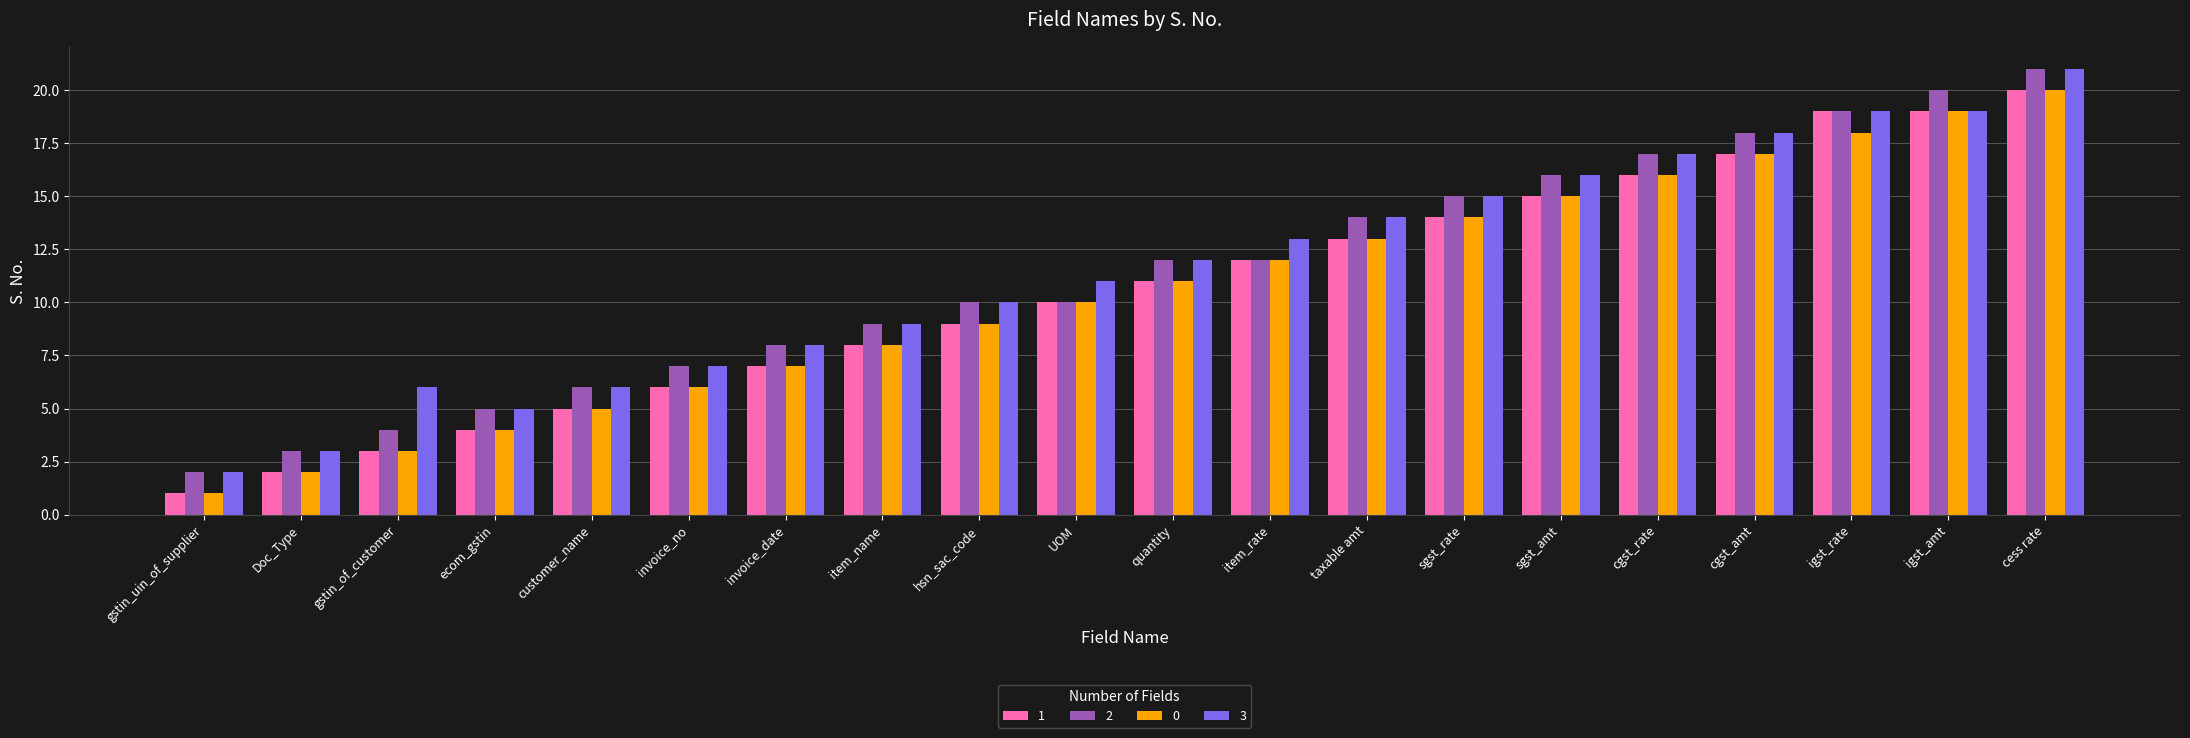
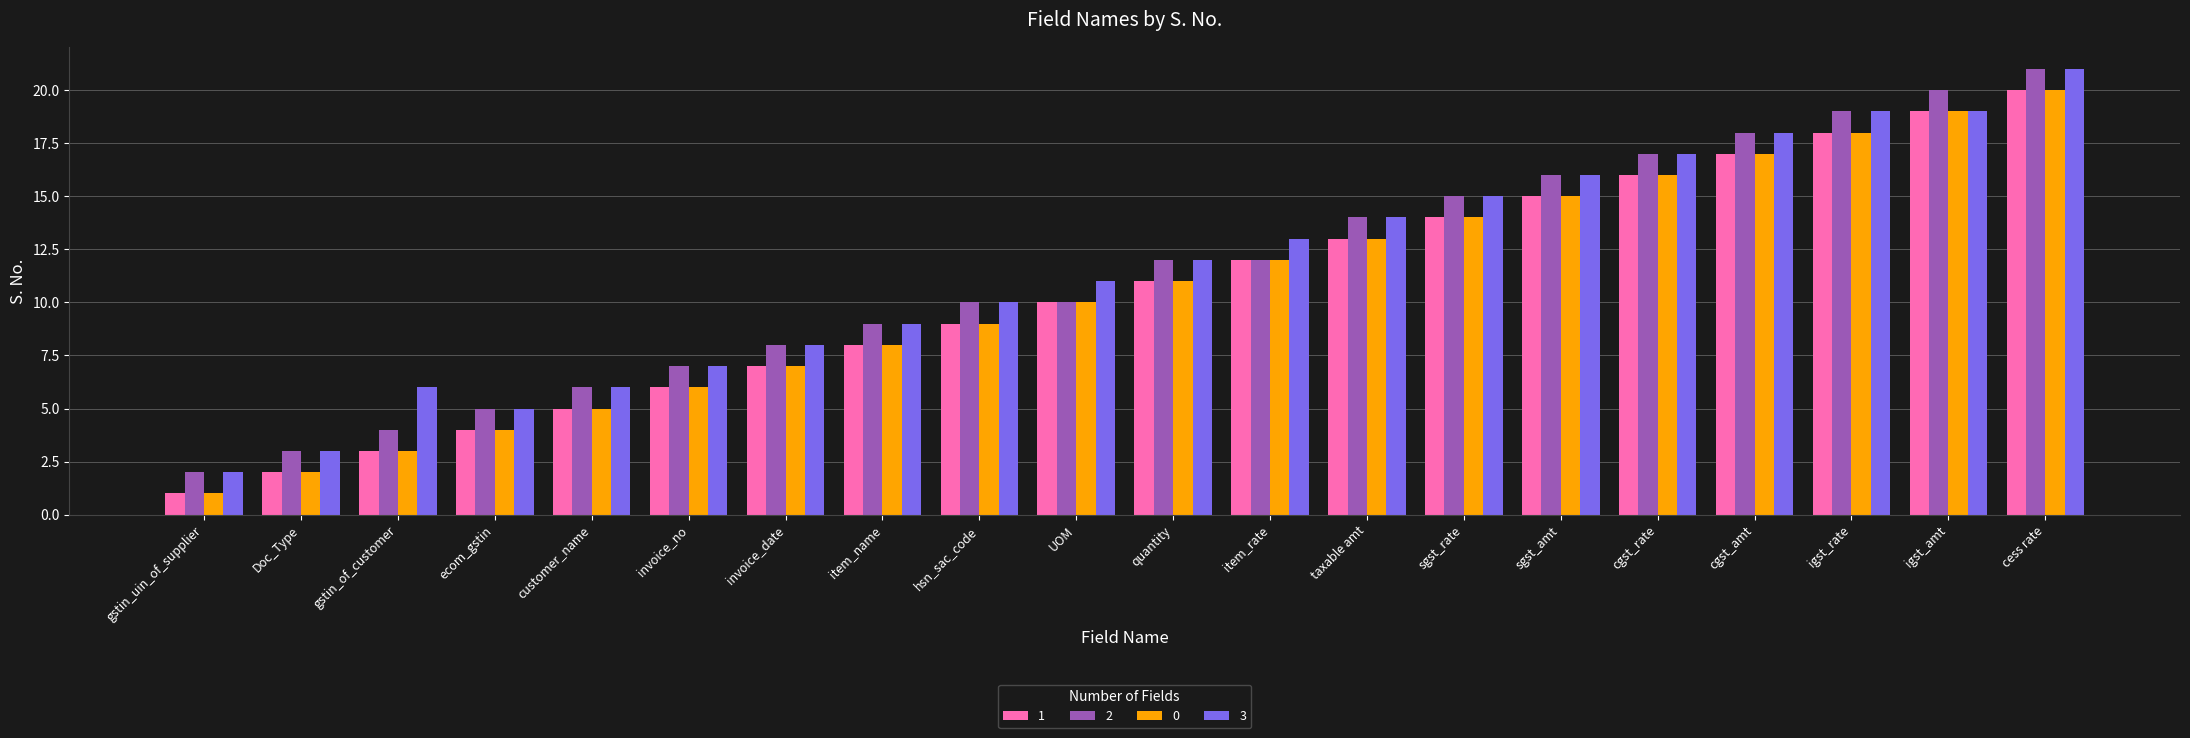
1, igst_rate: 19 -> 18
